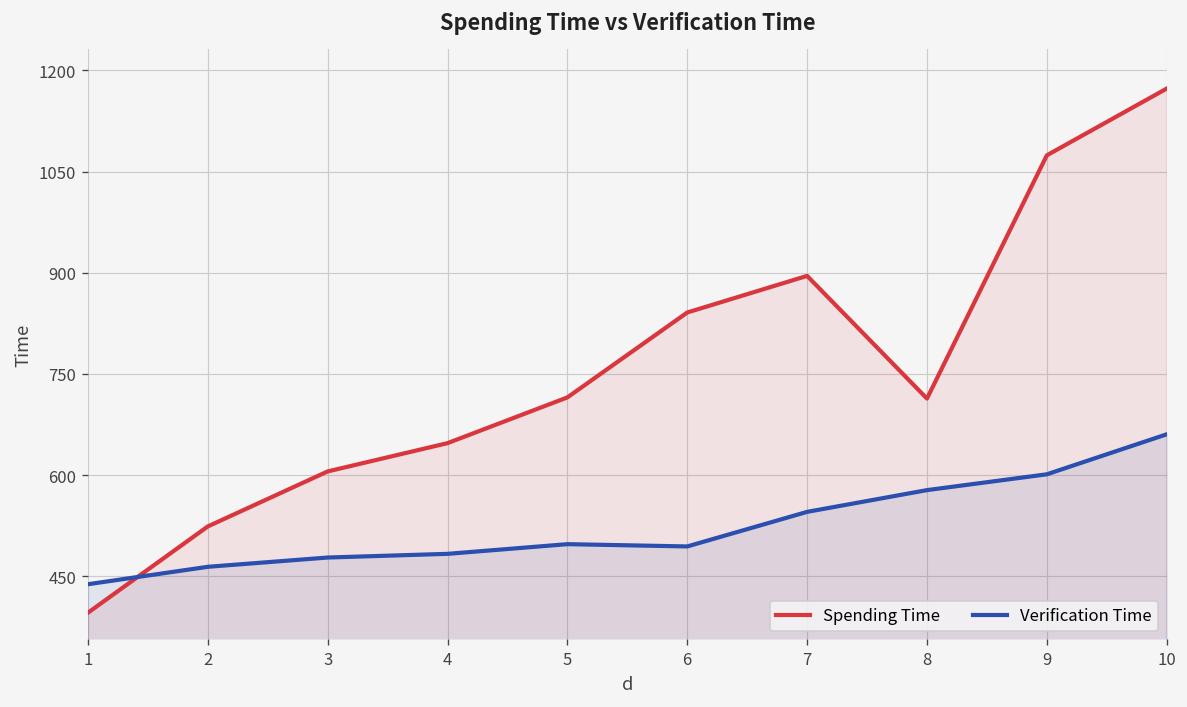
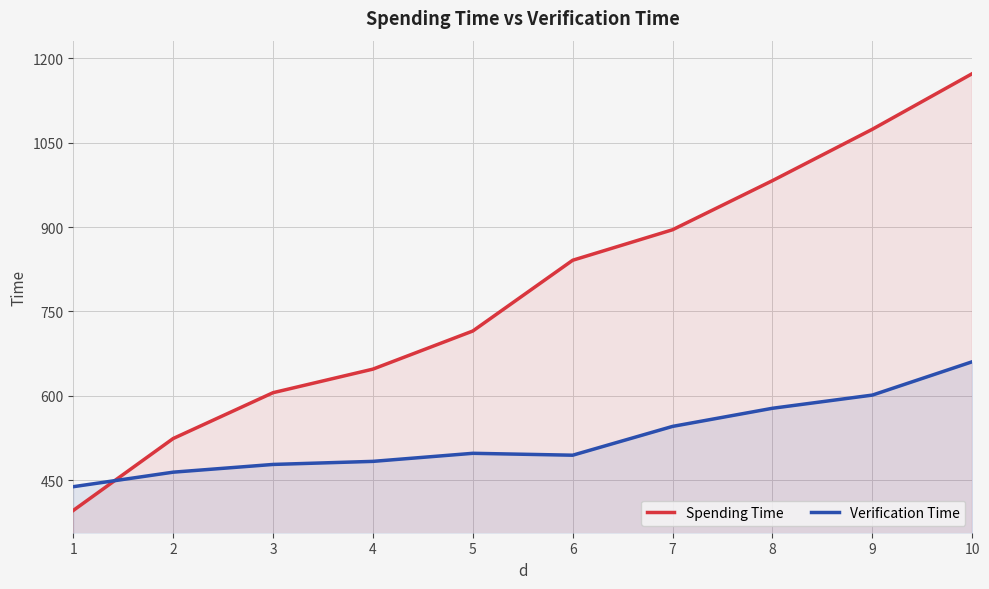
Spending Time, 8: 710 -> 980
